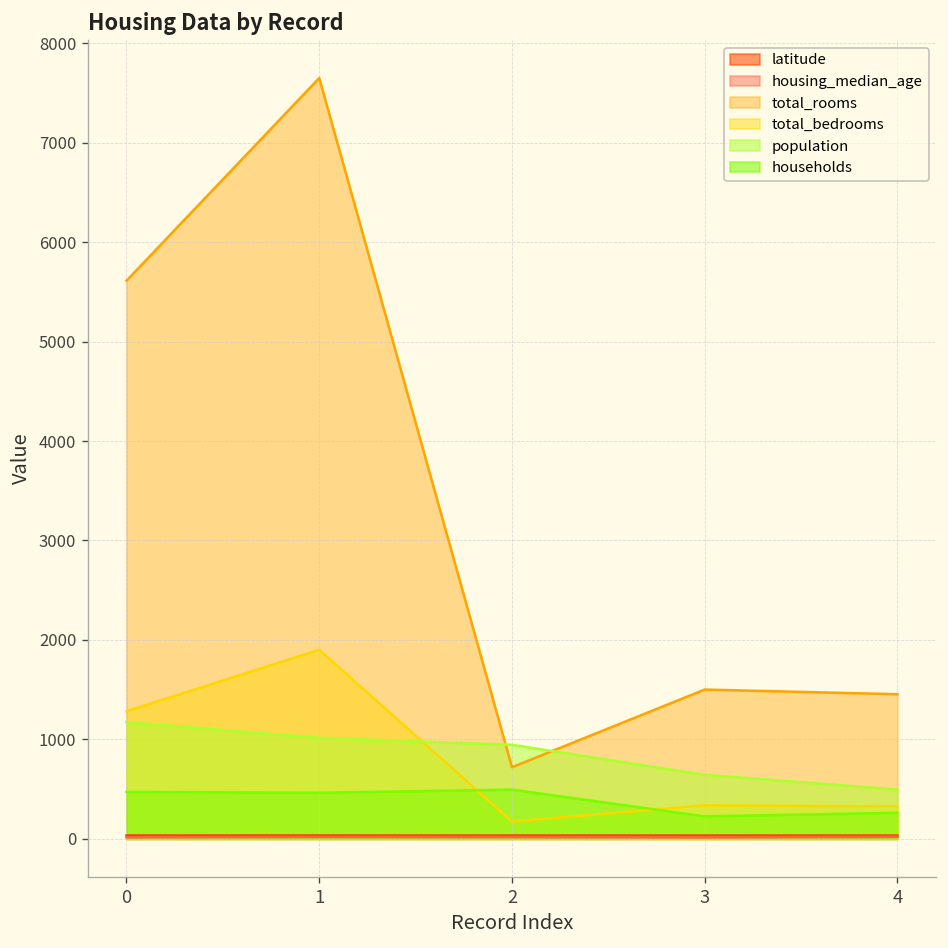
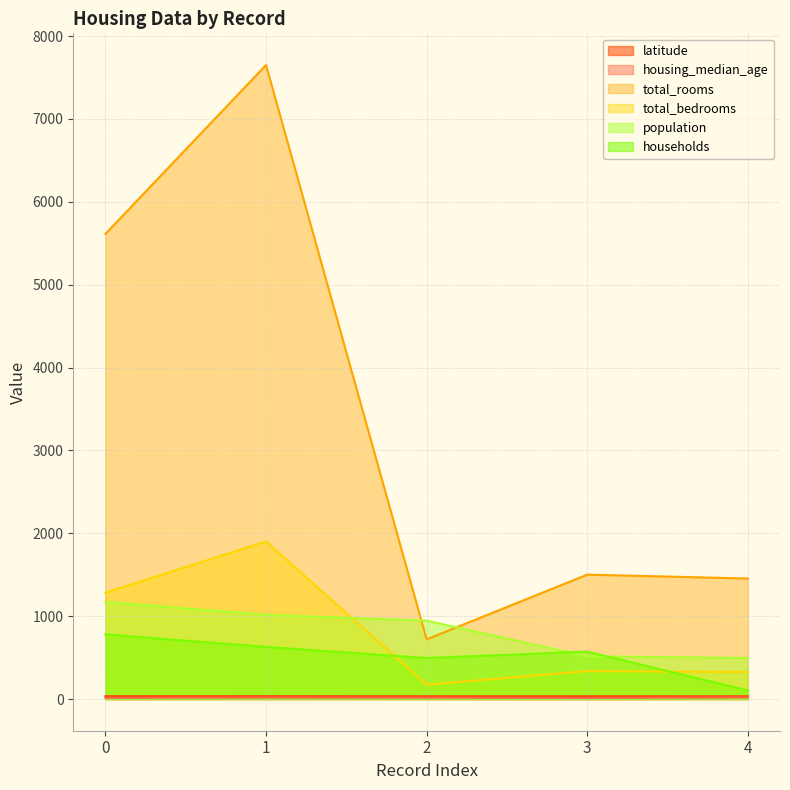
households, 0: 500 -> 800
households, 1: 500 -> 600
population, 3: 600 -> 500
households, 3: 200 -> 600
households, 4: 300 -> 100
